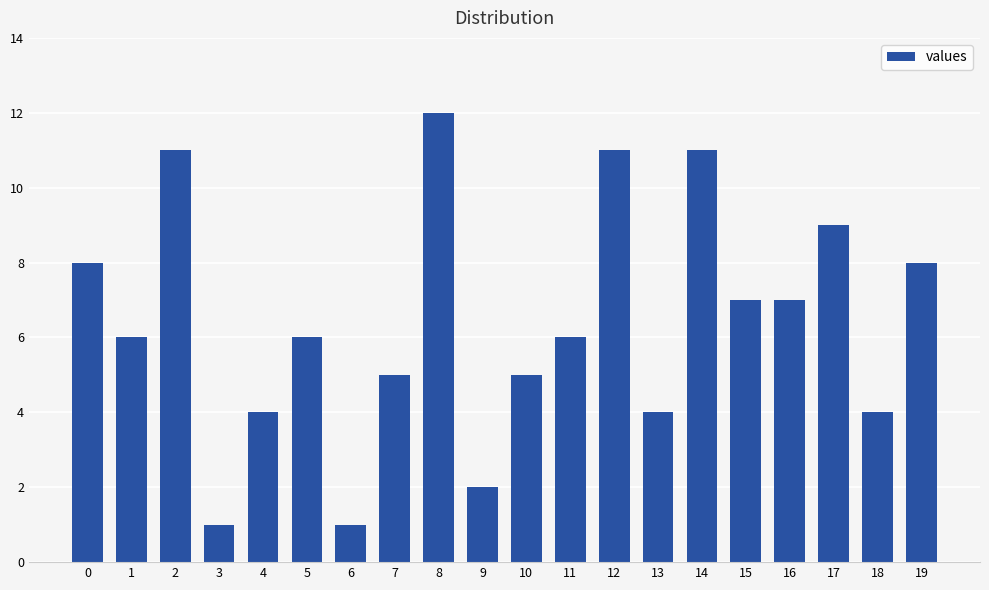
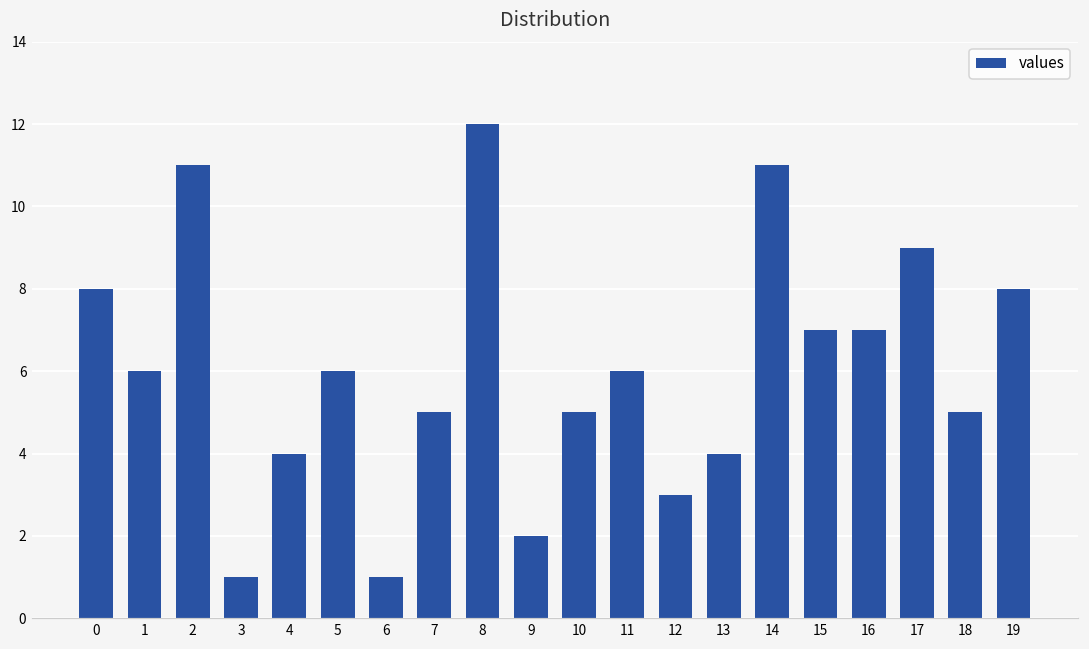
12: 11 -> 3
18: 4 -> 5
